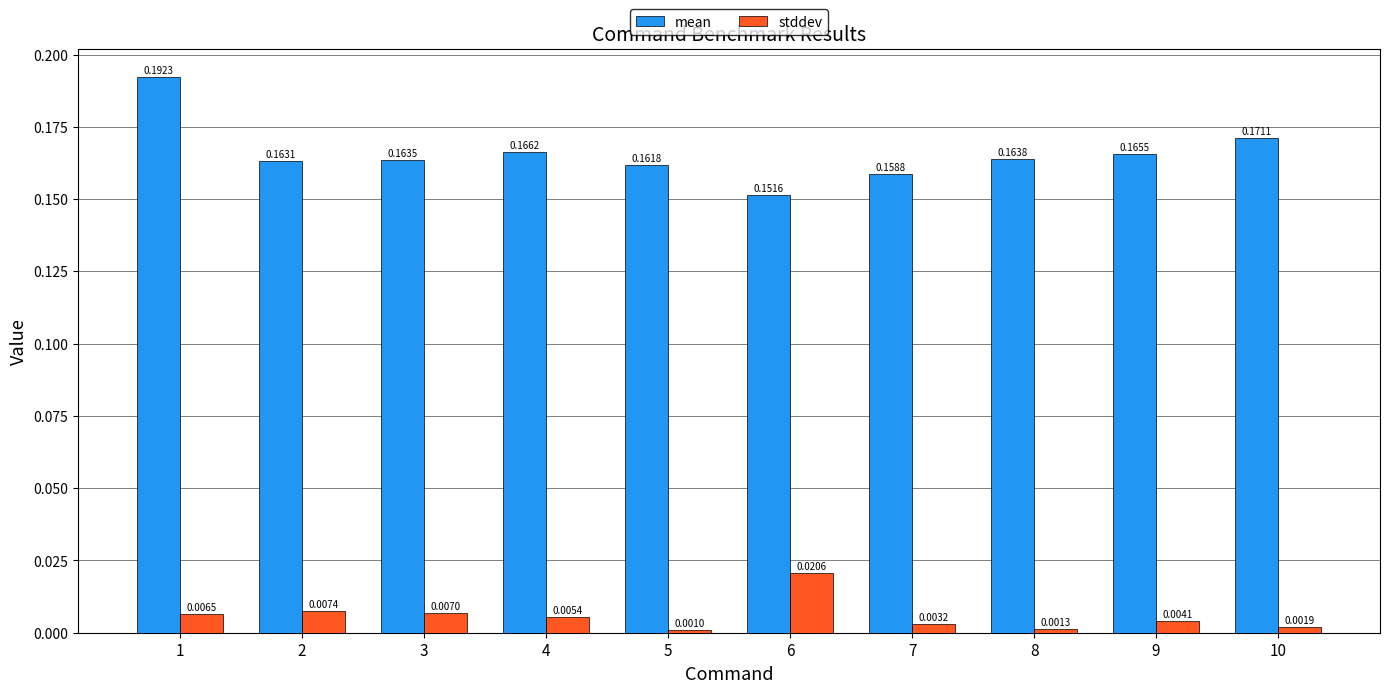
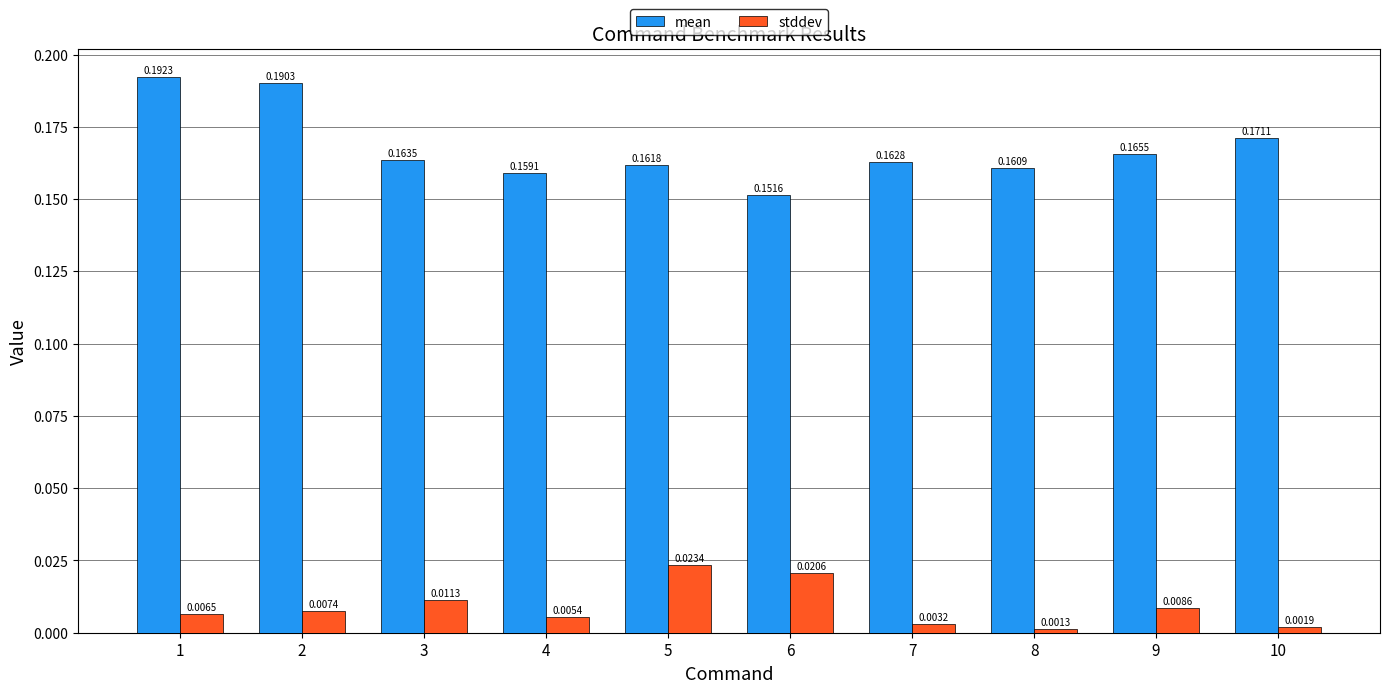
mean, 2: 0.1631 -> 0.1903
stddev, 3: 0.0070 -> 0.0113
mean, 4: 0.1662 -> 0.1591
stddev, 5: 0.0010 -> 0.0234
mean, 7: 0.1588 -> 0.1628
mean, 8: 0.1638 -> 0.1609
stddev, 9: 0.0041 -> 0.0086
